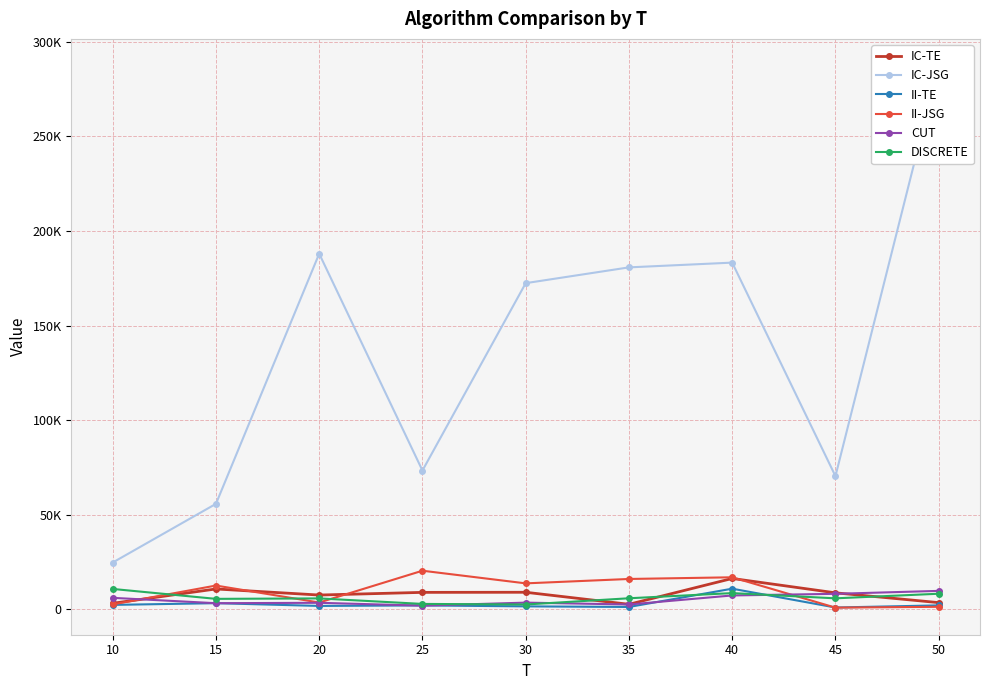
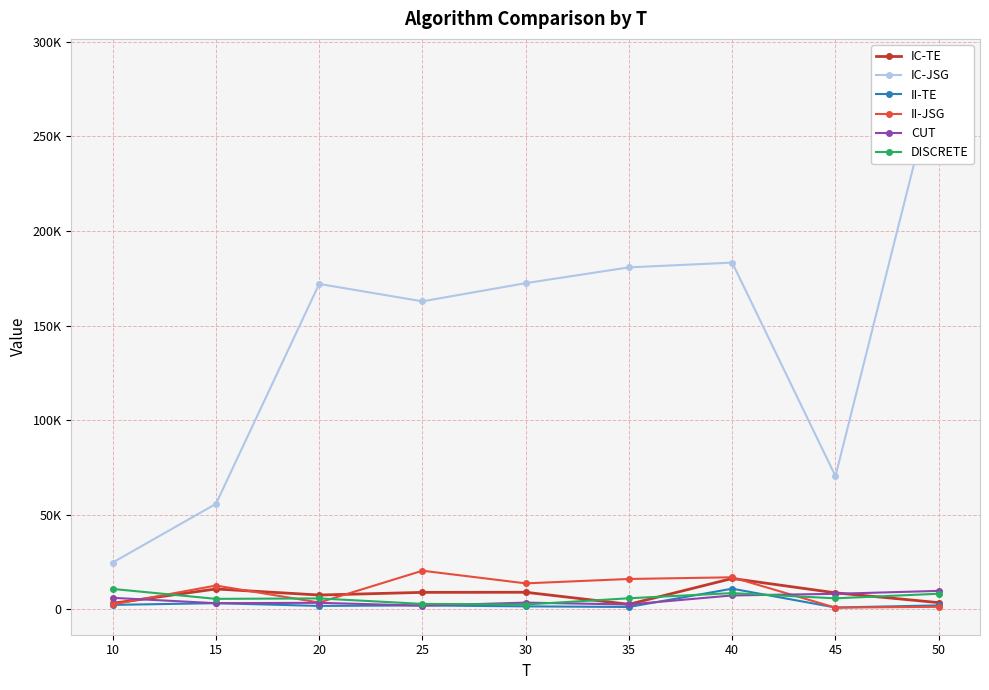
IC-JSG, 20: 188000 -> 172000
IC-JSG, 25: 73000 -> 163000
